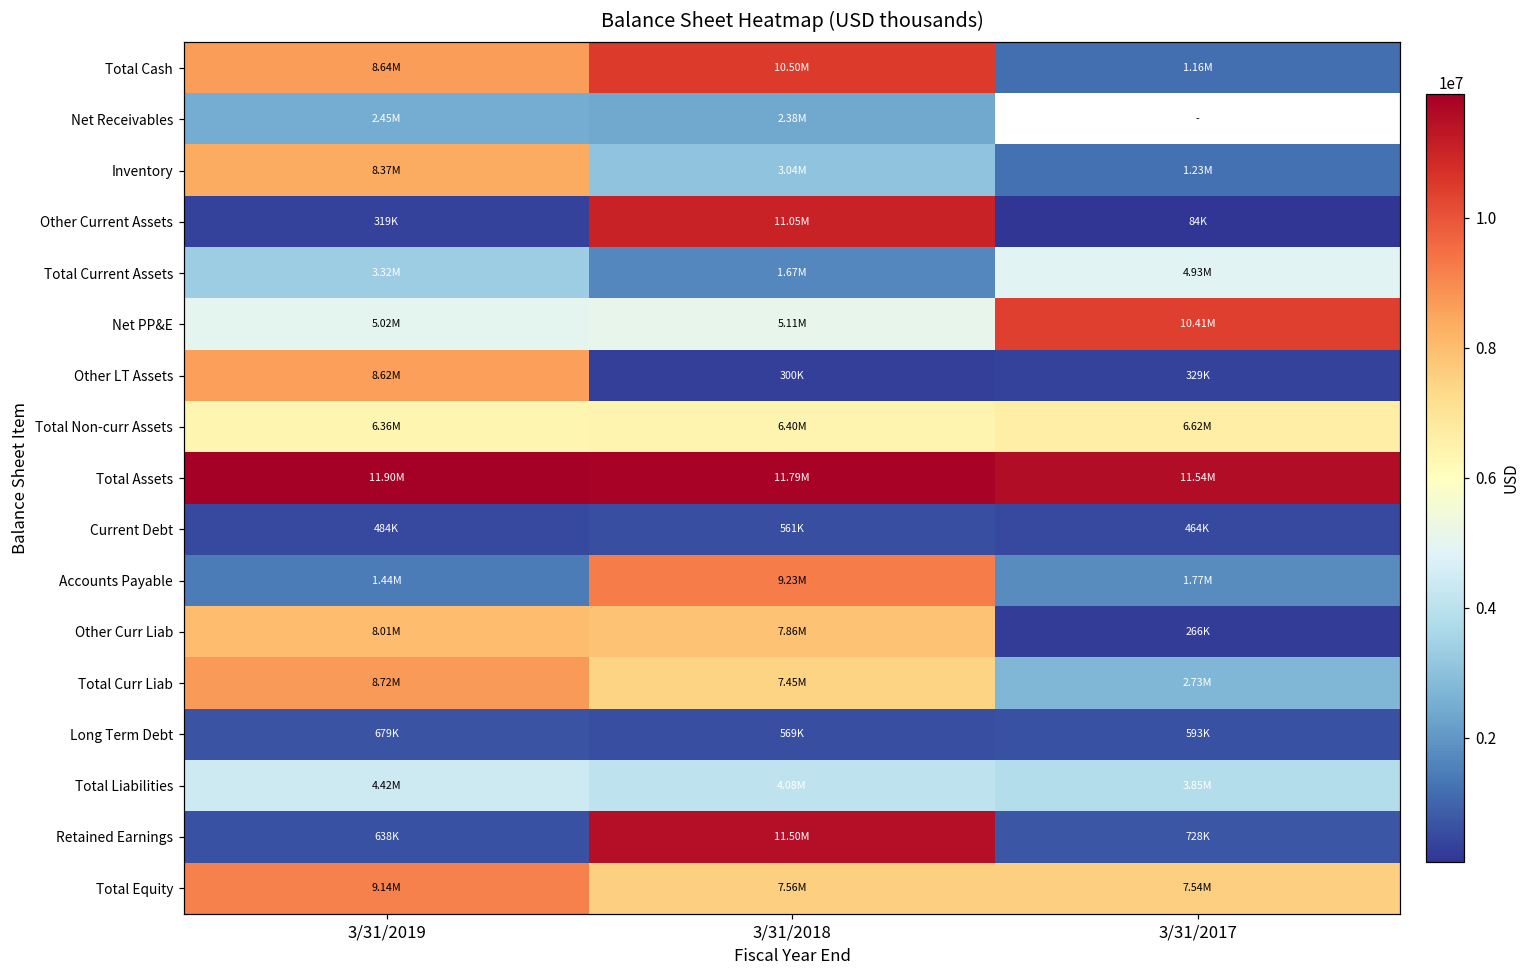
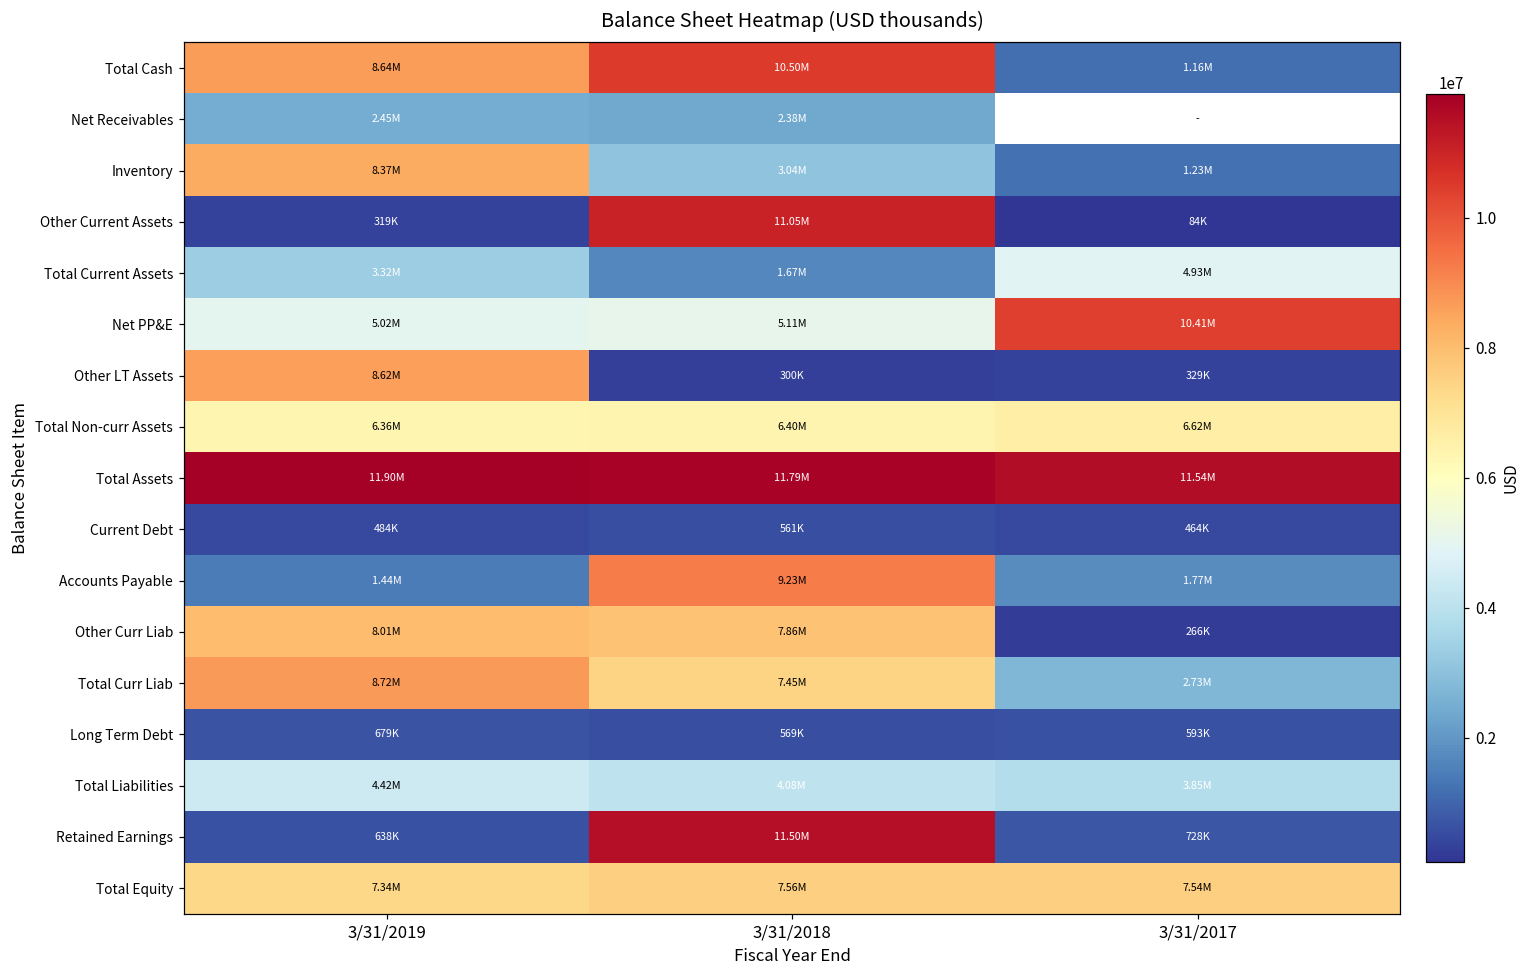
Total Equity, 3/31/2019: 9.14M -> 7.34M
